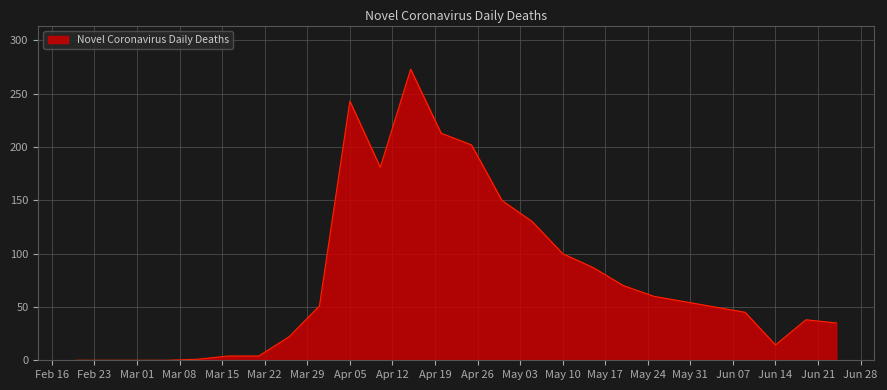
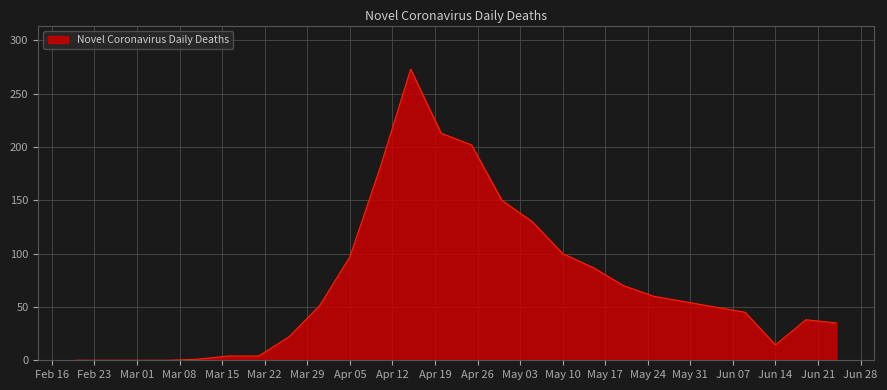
Apr 05: 243 -> 97
